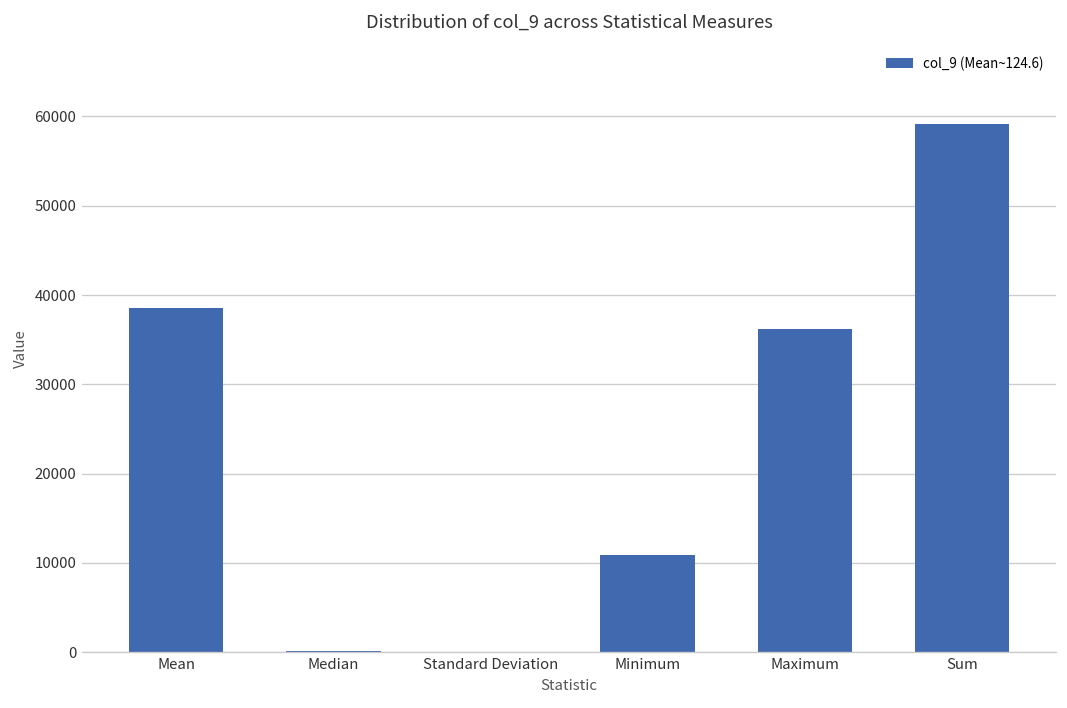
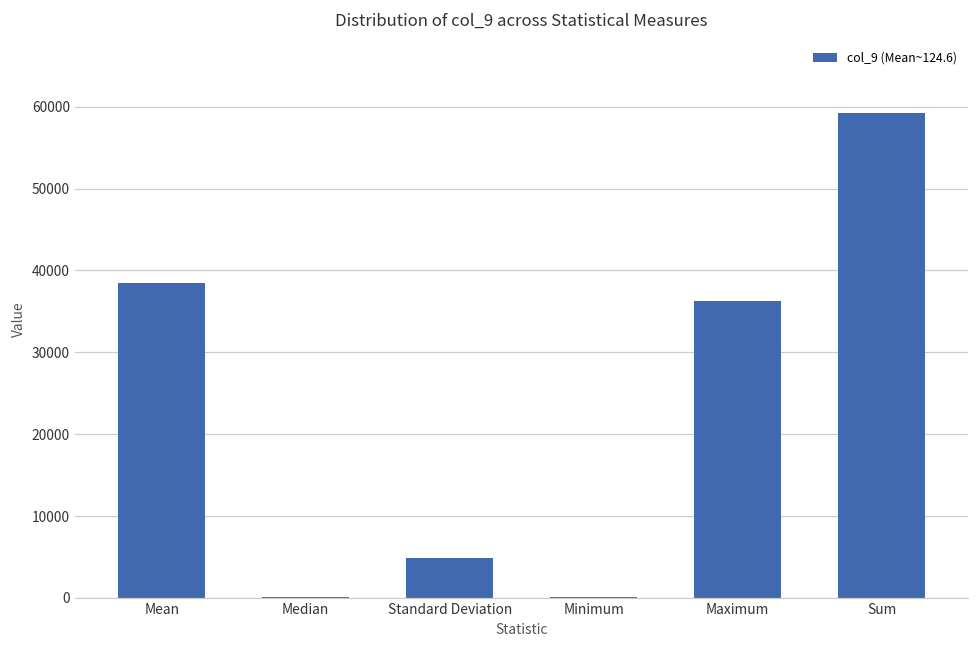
Standard Deviation: 0 -> 5000
Minimum: 11000 -> 0
